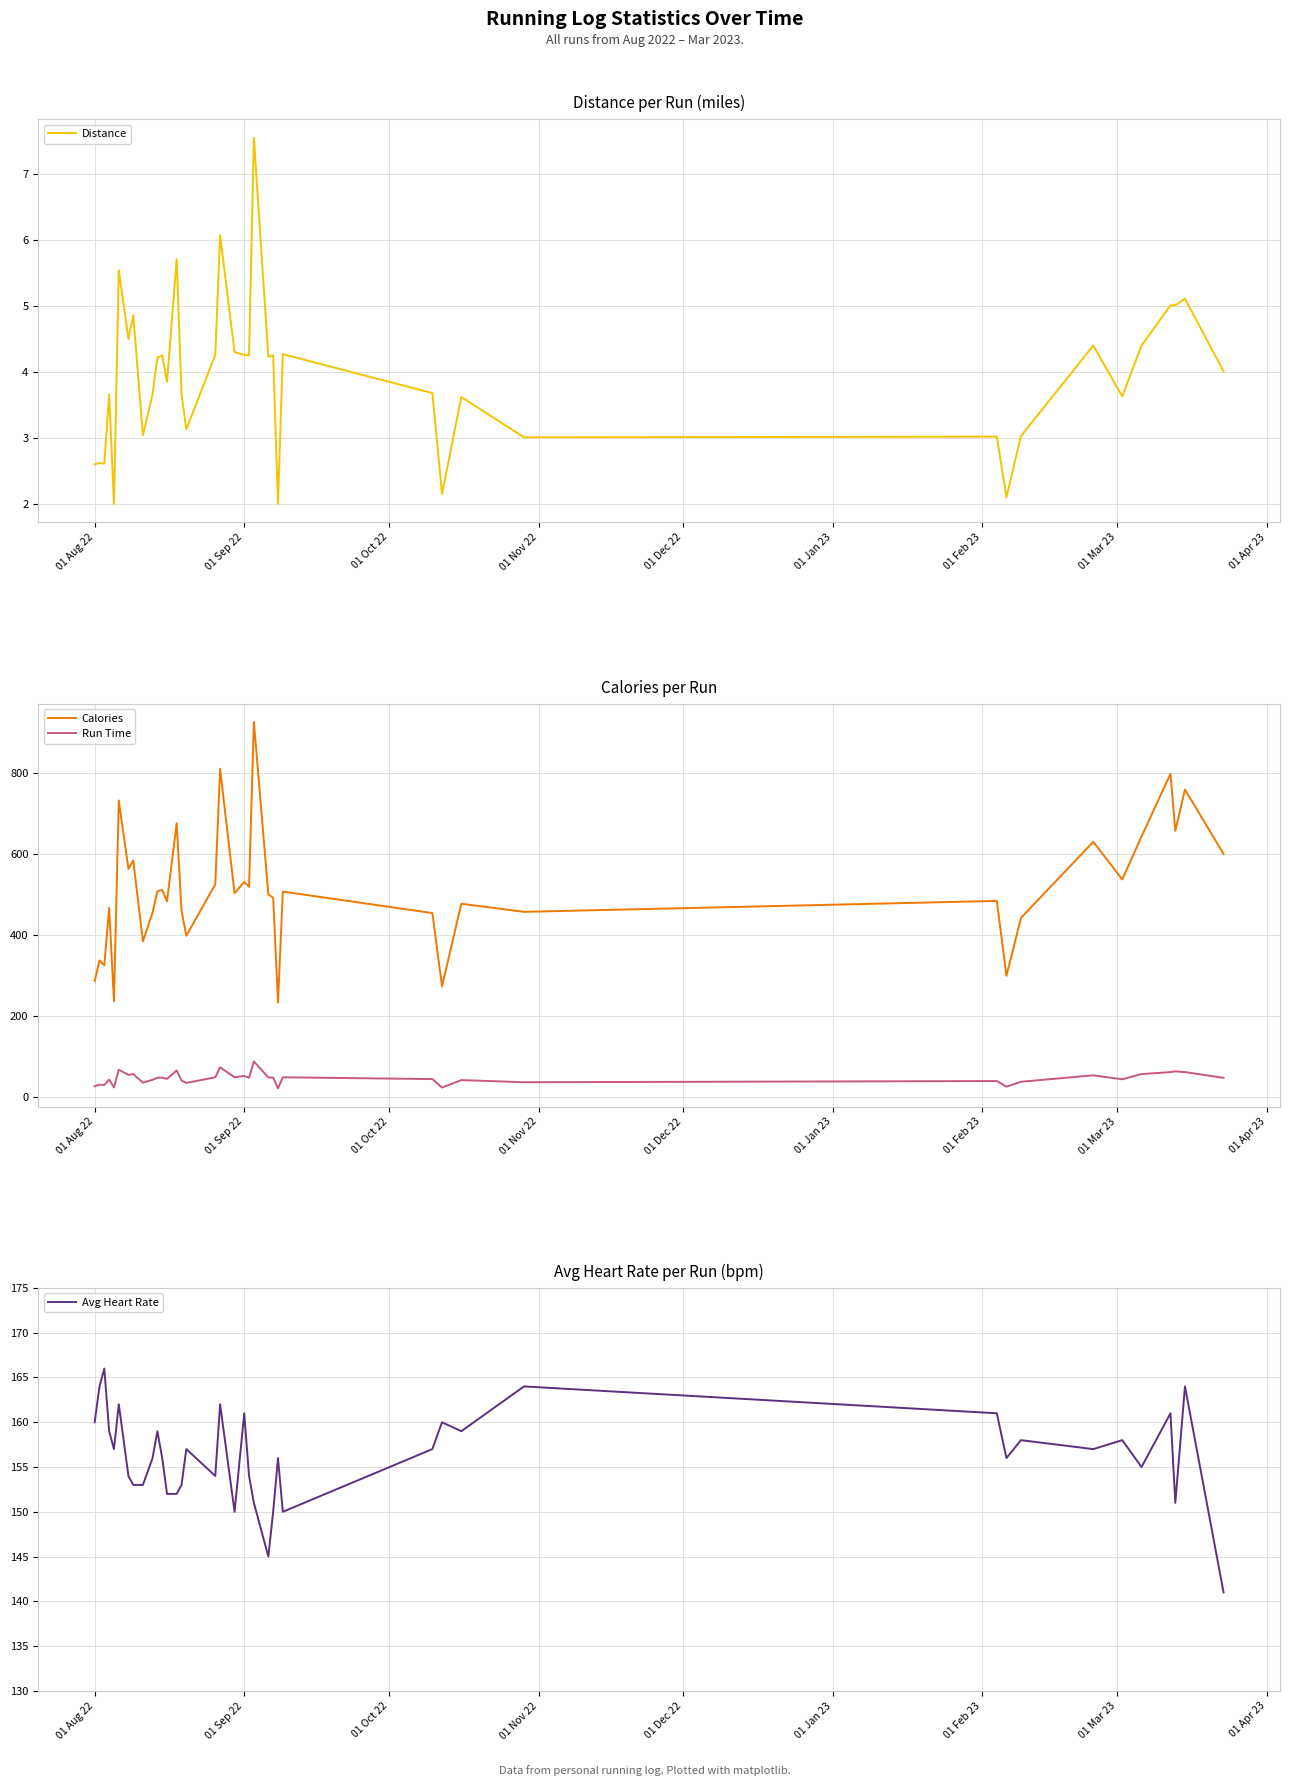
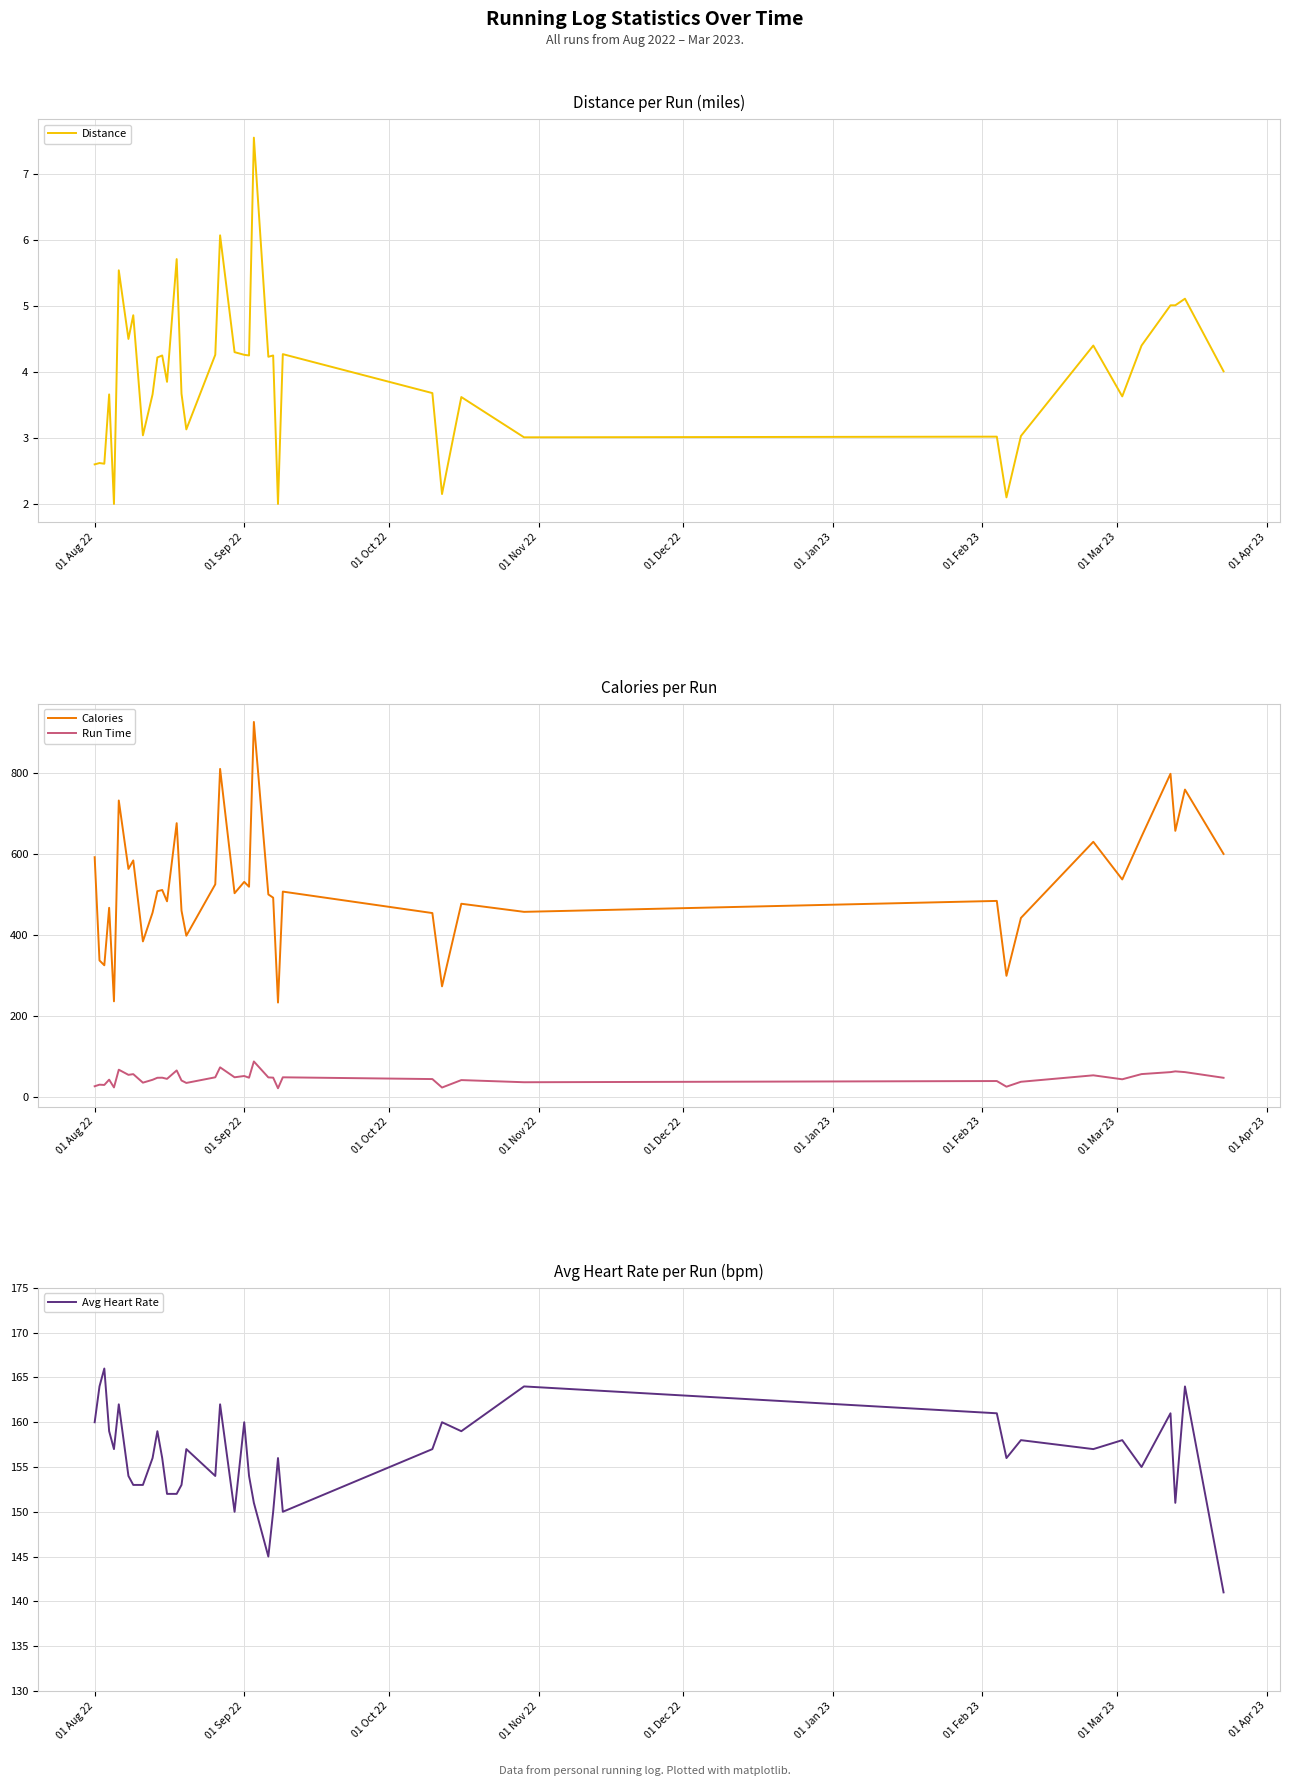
Calories per Run, Calories, 01 Aug 22: 290 -> 590
Avg Heart Rate per Run (bpm), 01 Sep 22: 161 -> 160
